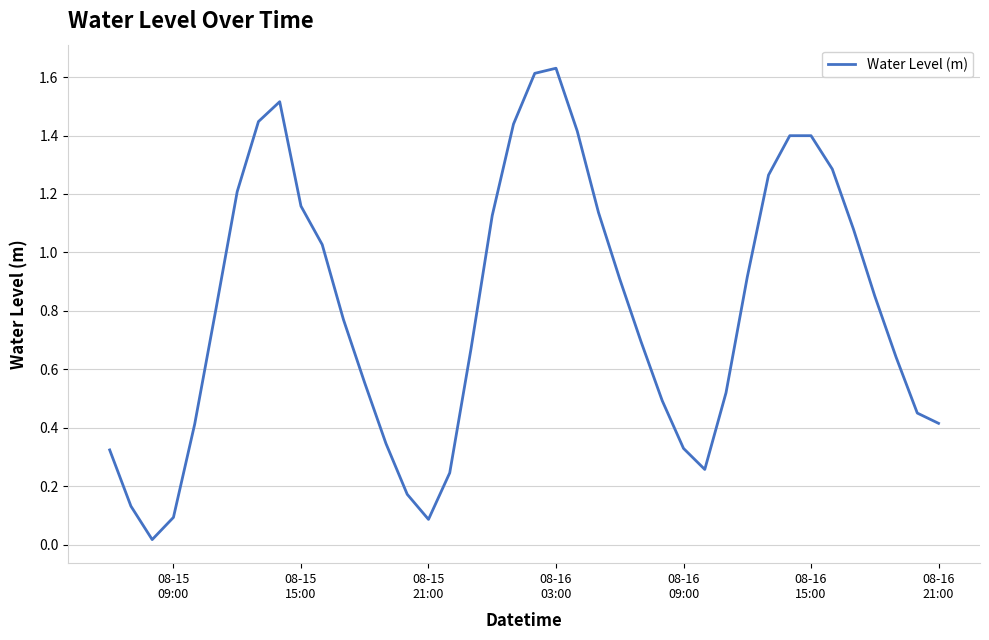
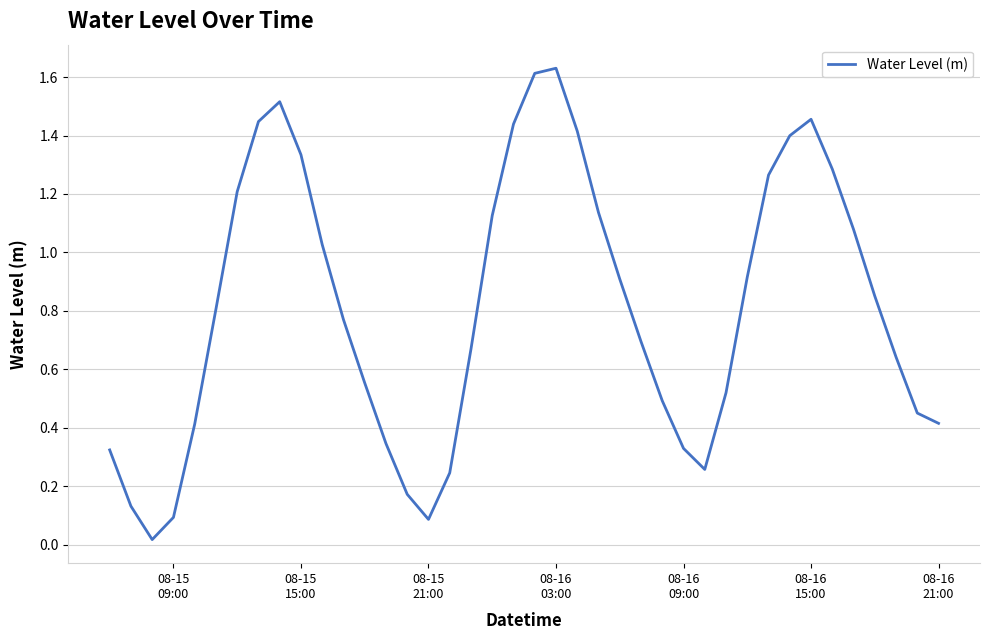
08-15 15:00: 1.16 -> 1.33
08-16 15:00: 1.40 -> 1.46
